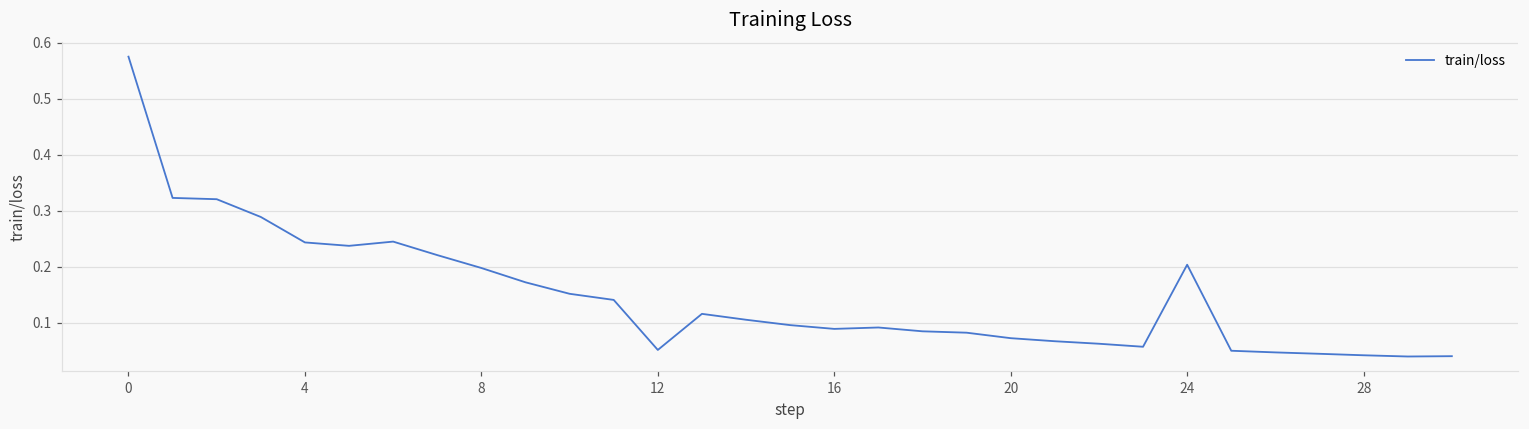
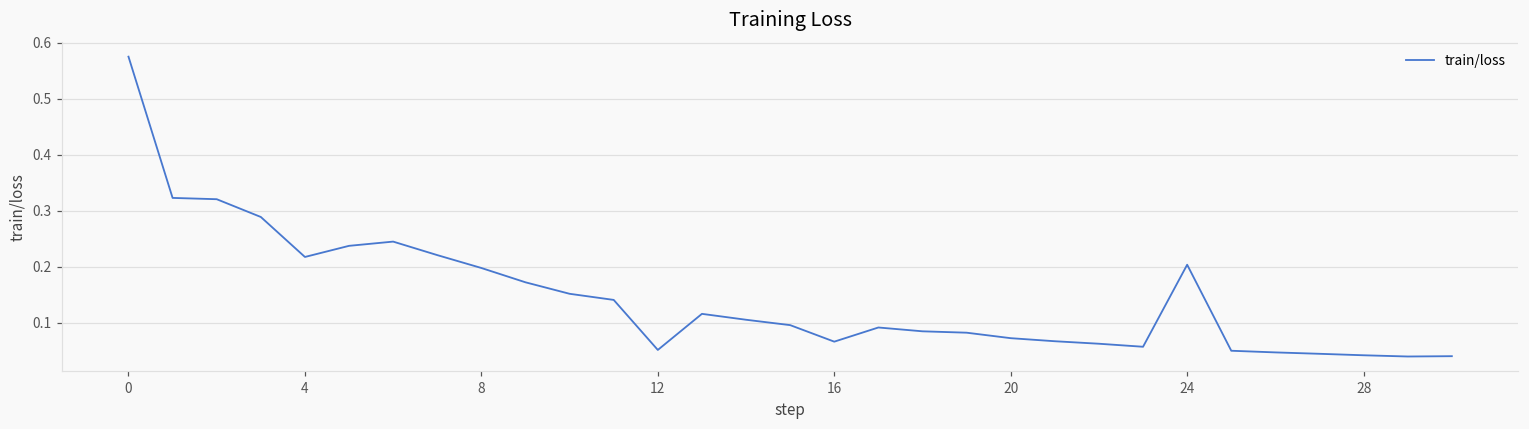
4: 0.24 -> 0.22
16: 0.09 -> 0.07
